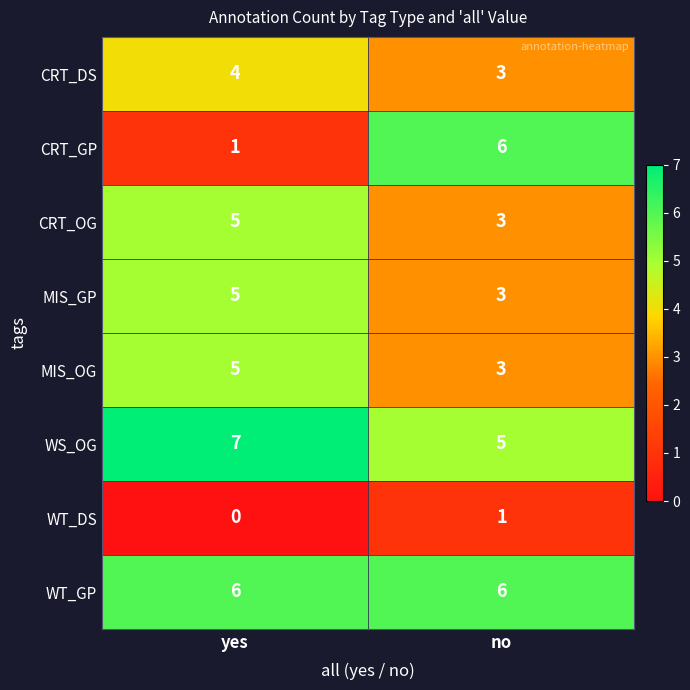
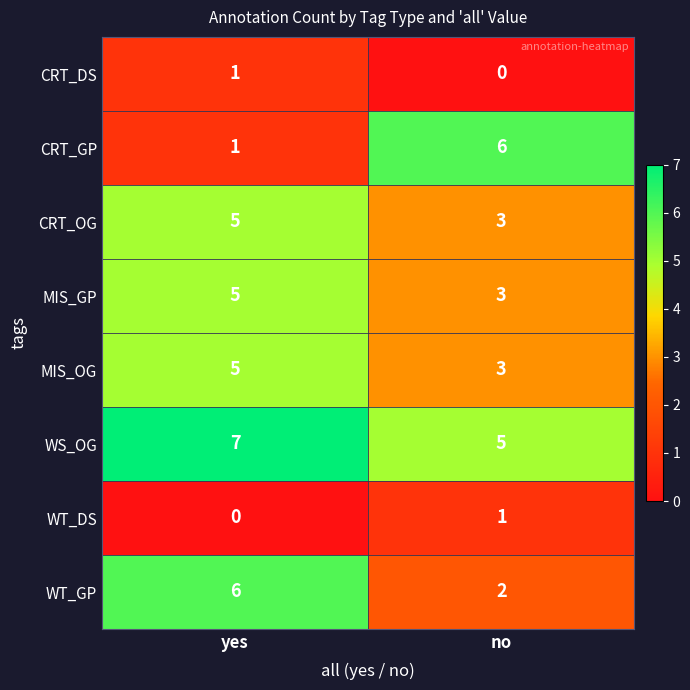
CRT_DS, yes: 4 -> 1
CRT_DS, no: 3 -> 0
WT_GP, no: 6 -> 2
